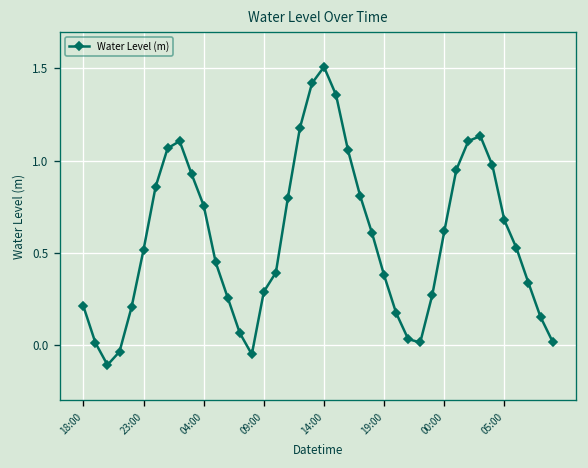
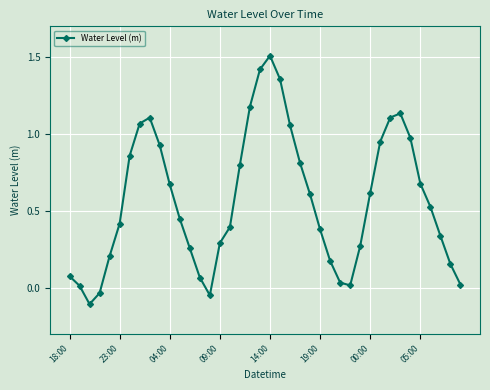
18:00: 0.21 -> 0.07
23:00: 0.52 -> 0.42
04:00: 0.76 -> 0.67
